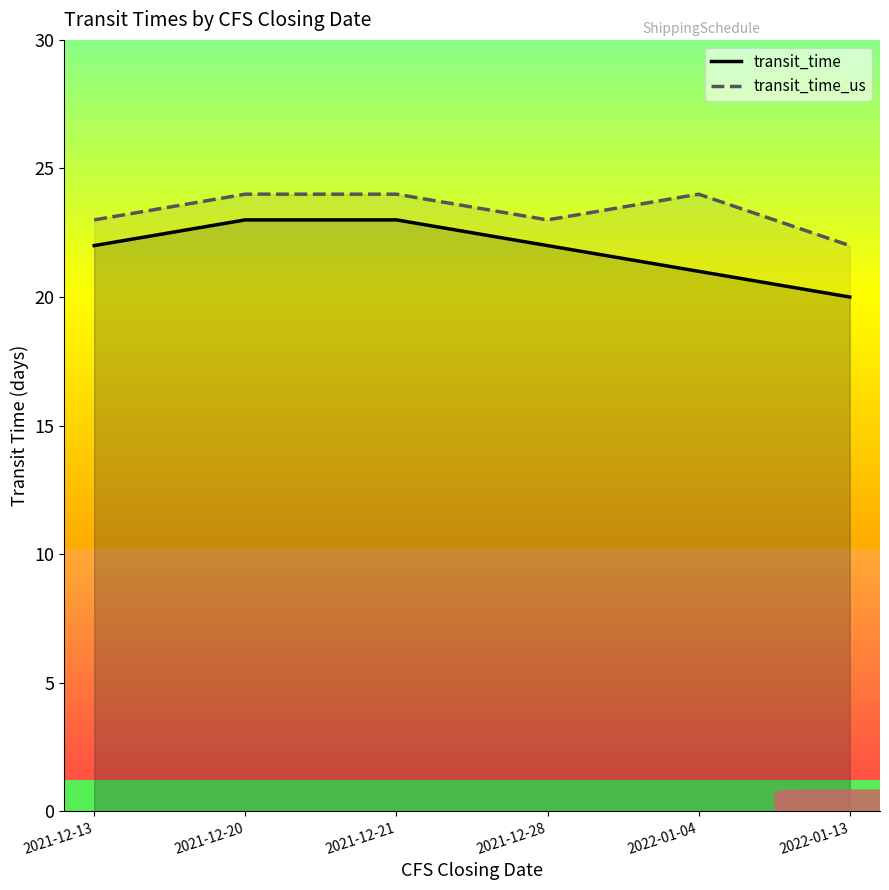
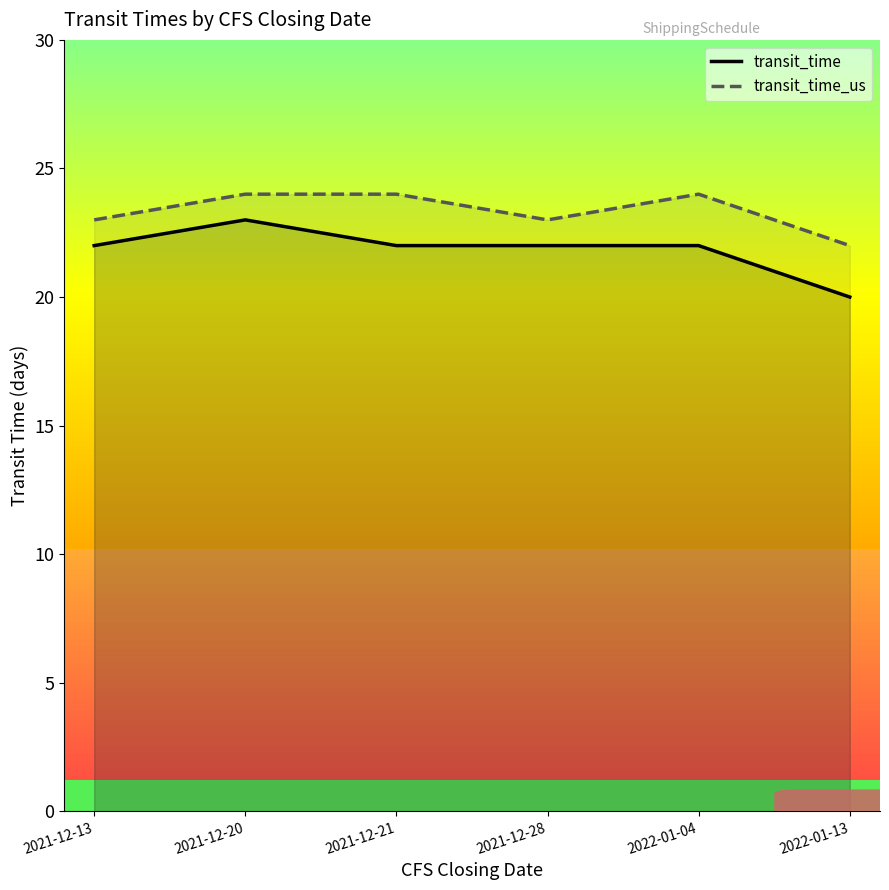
transit_time, 2021-12-21: 23 -> 22
transit_time, 2022-01-04: 21 -> 22
